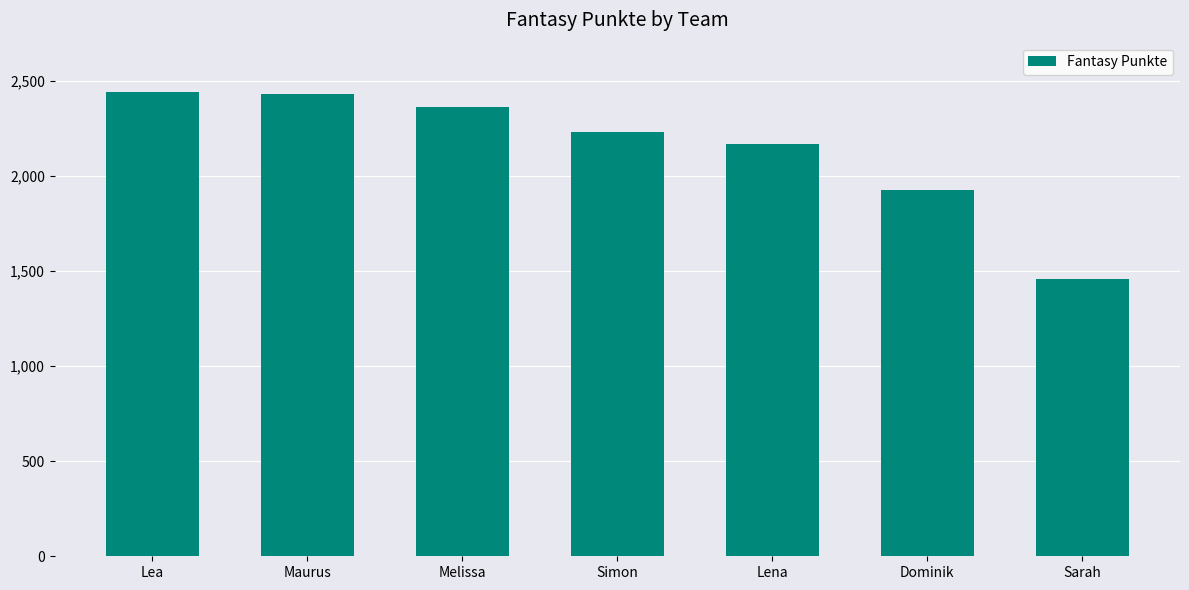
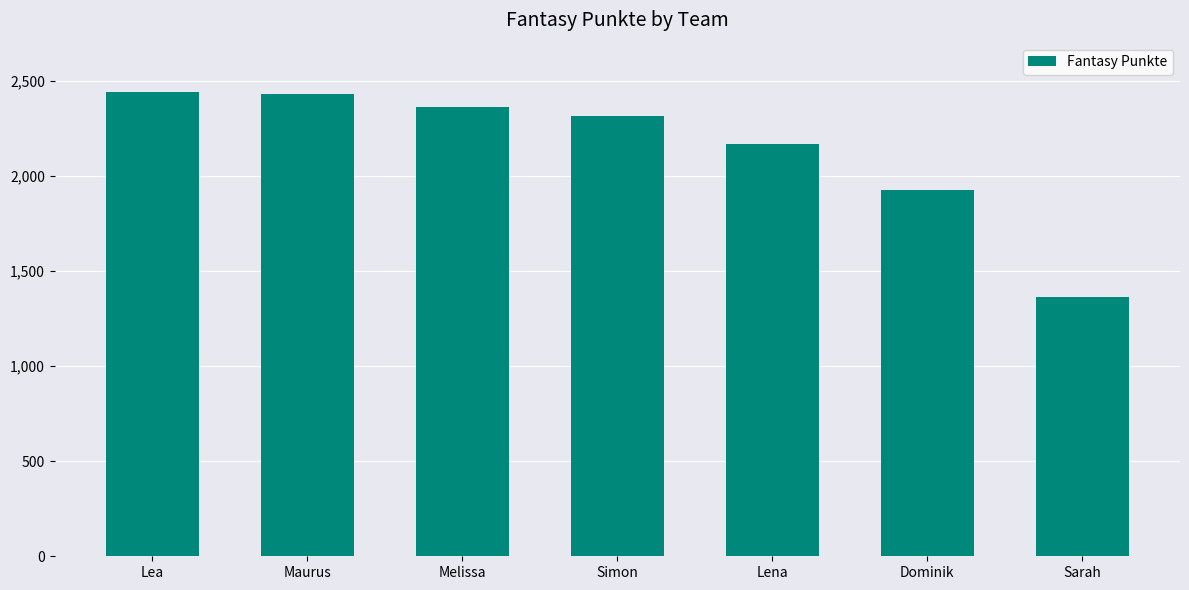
Simon: 2,230 -> 2,310
Sarah: 1,460 -> 1,360
